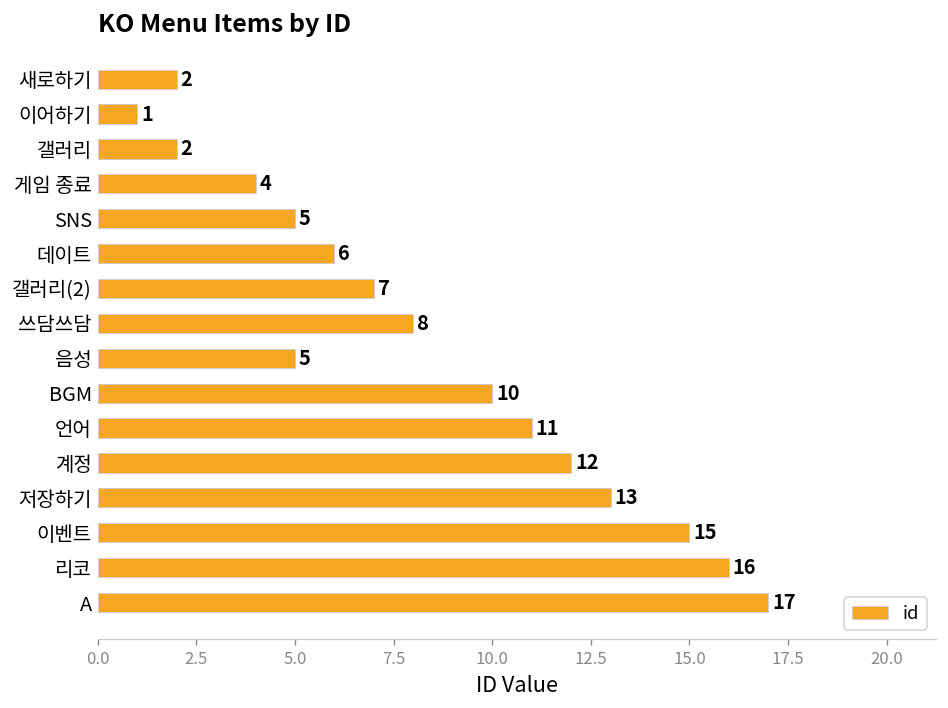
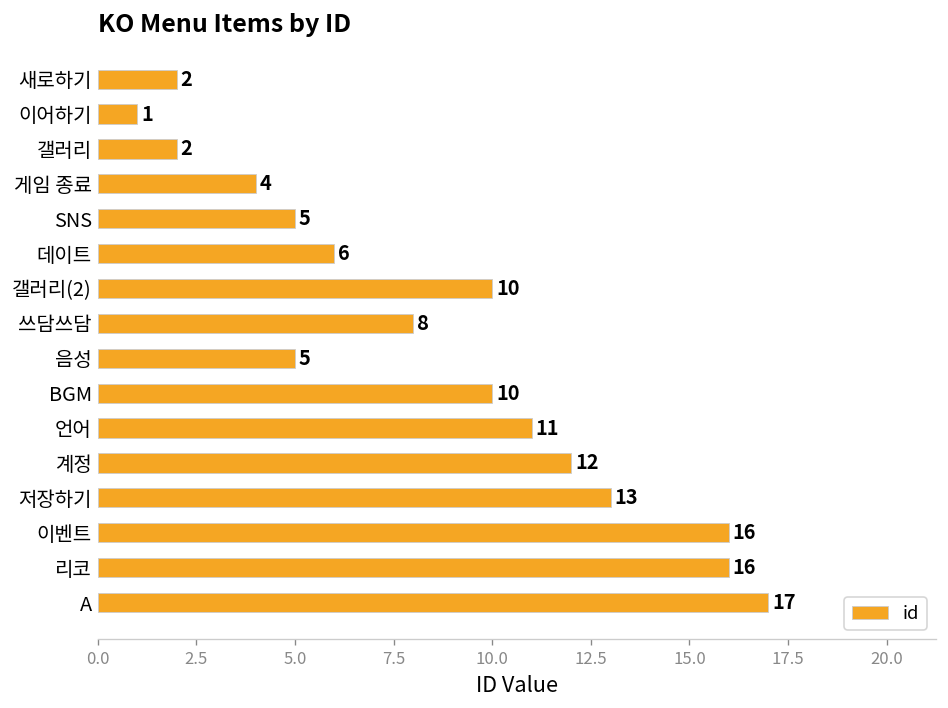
갤러리(2): 7 -> 10
이벤트: 15 -> 16
